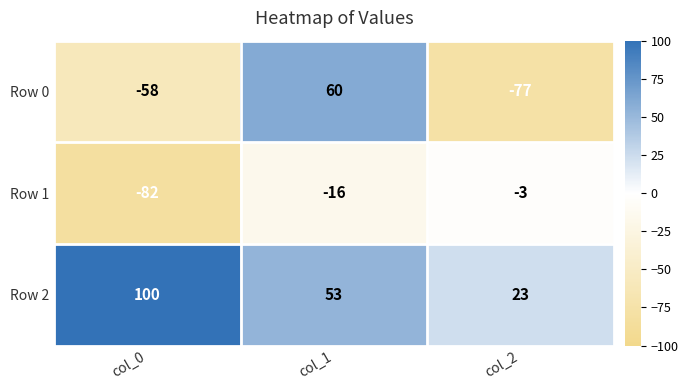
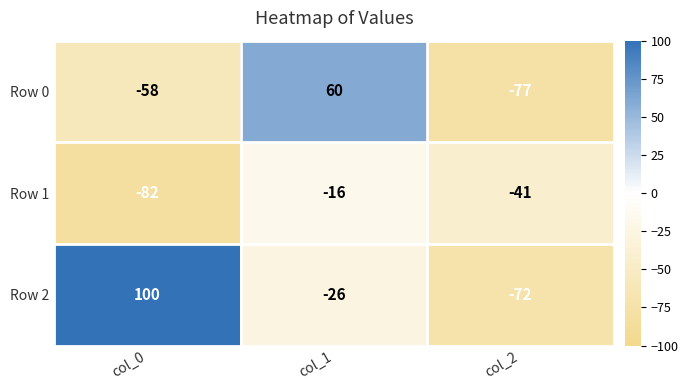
Row 1, col_2: -3 -> -41
Row 2, col_1: 53 -> -26
Row 2, col_2: 23 -> -72
